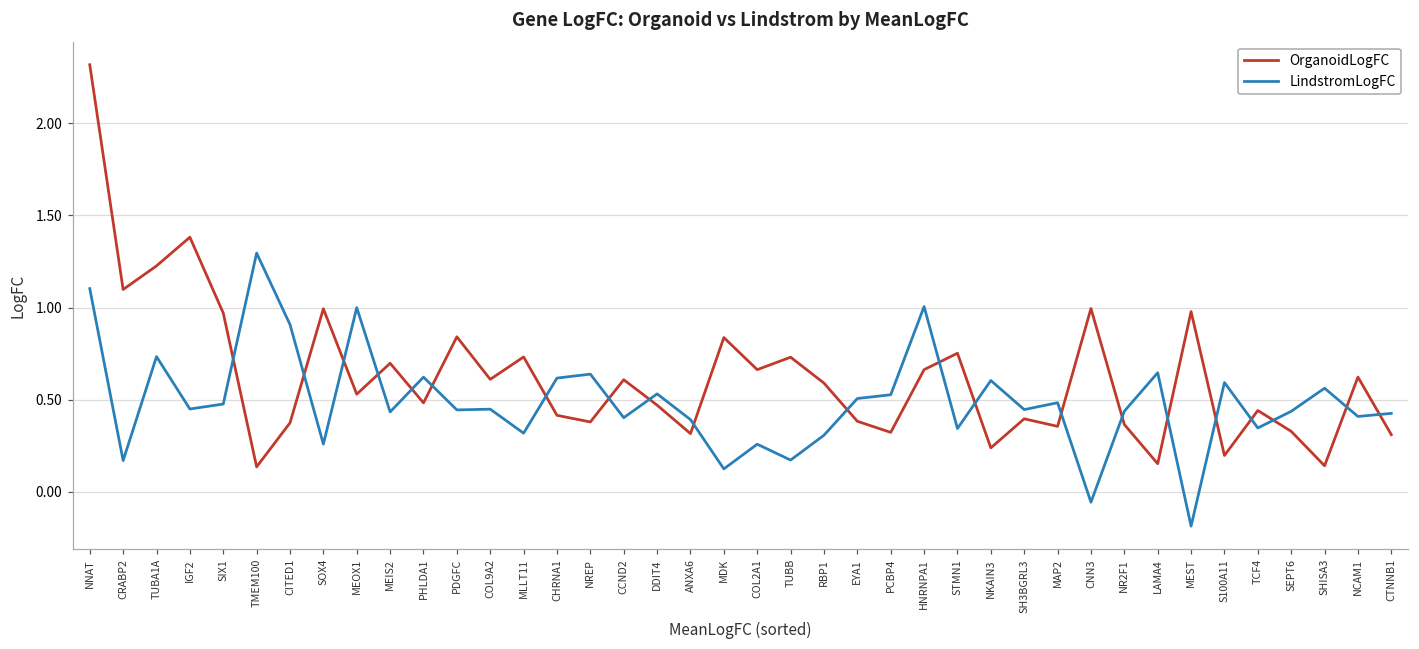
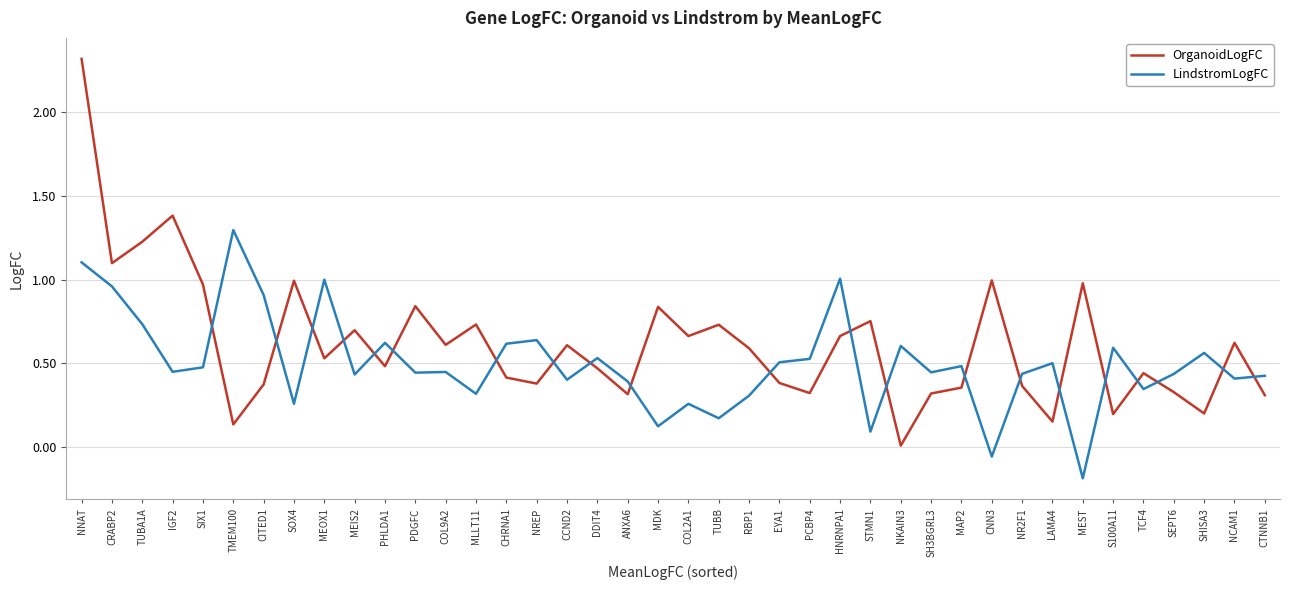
LindstromLogFC, CRABP2: 0.17 -> 0.96
LindstromLogFC, STMN1: 0.34 -> 0.09
OrganoidLogFC, NKAIN3: 0.24 -> 0.01
OrganoidLogFC, SH3BGRL3: 0.40 -> 0.32
LindstromLogFC, LAMA4: 0.65 -> 0.50
OrganoidLogFC, SHISA3: 0.14 -> 0.20
